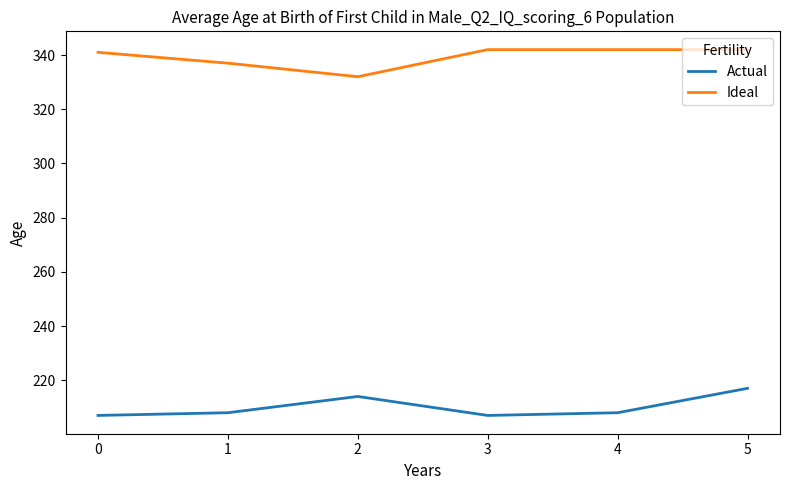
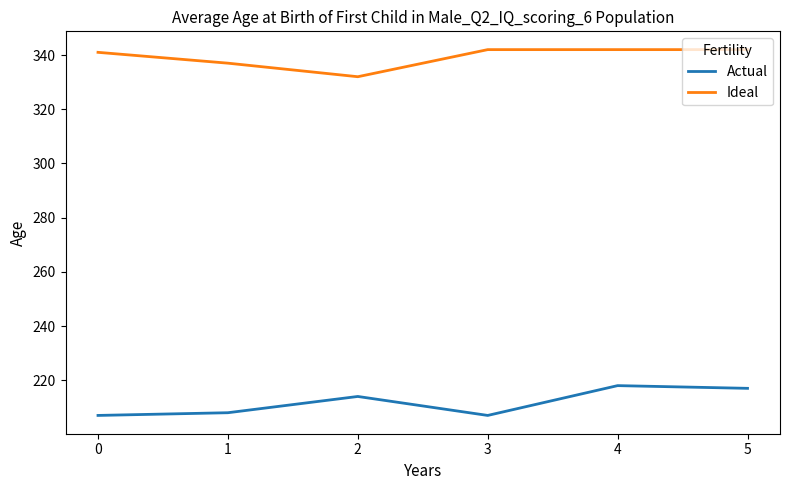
Actual, 4: 208 -> 218
